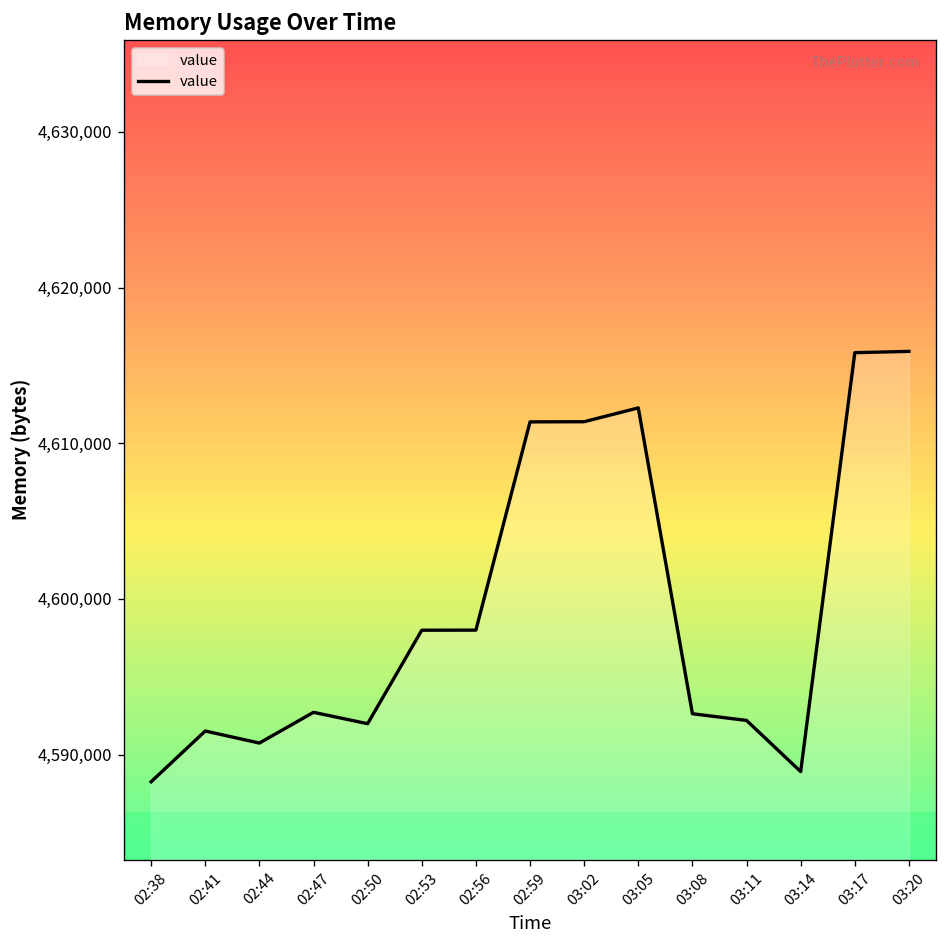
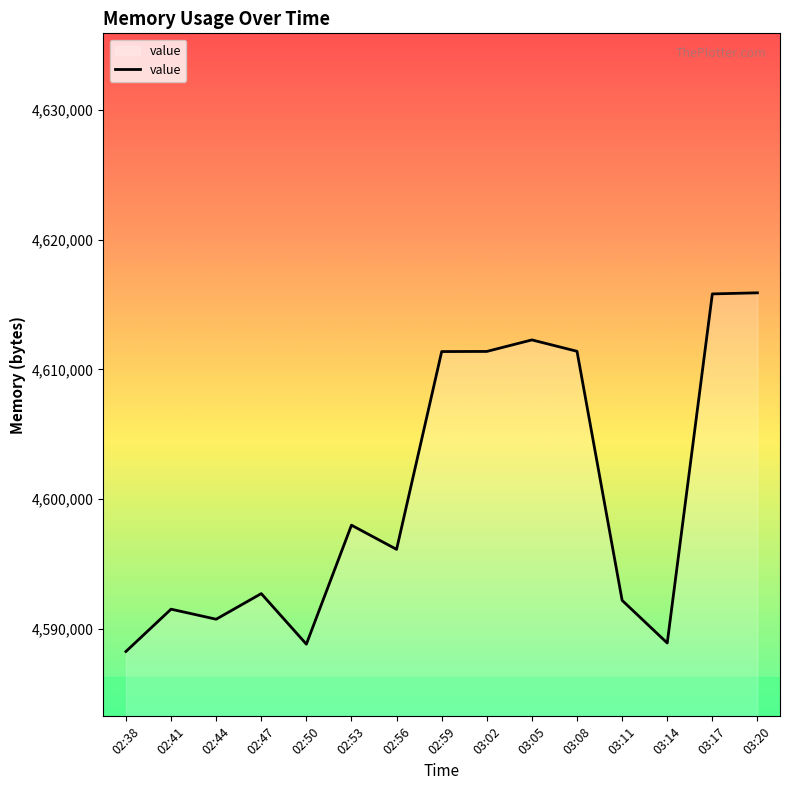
02:50: 4,592,000 -> 4,588,800
02:56: 4,598,000 -> 4,596,100
03:08: 4,592,600 -> 4,611,400
